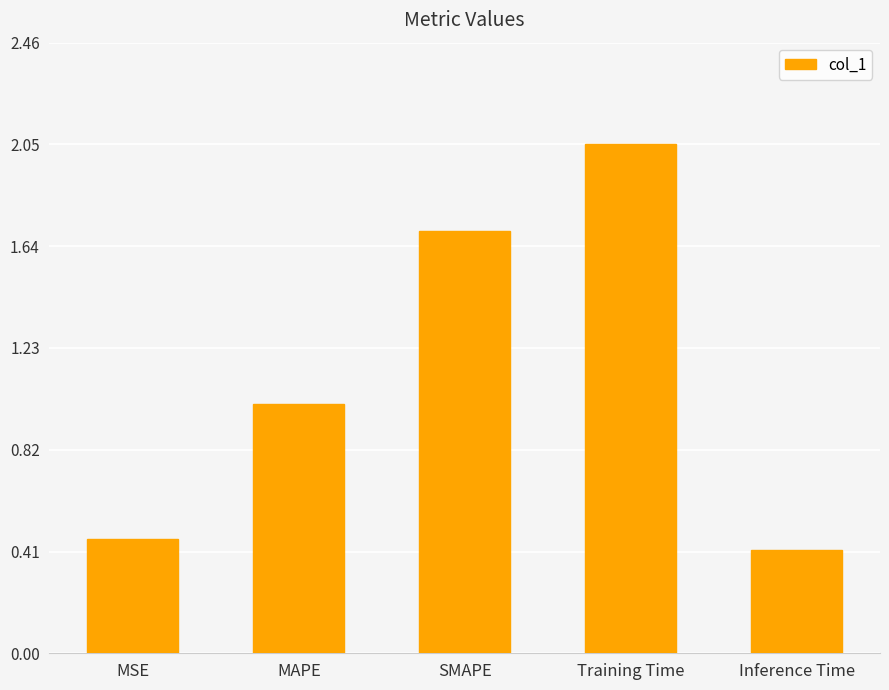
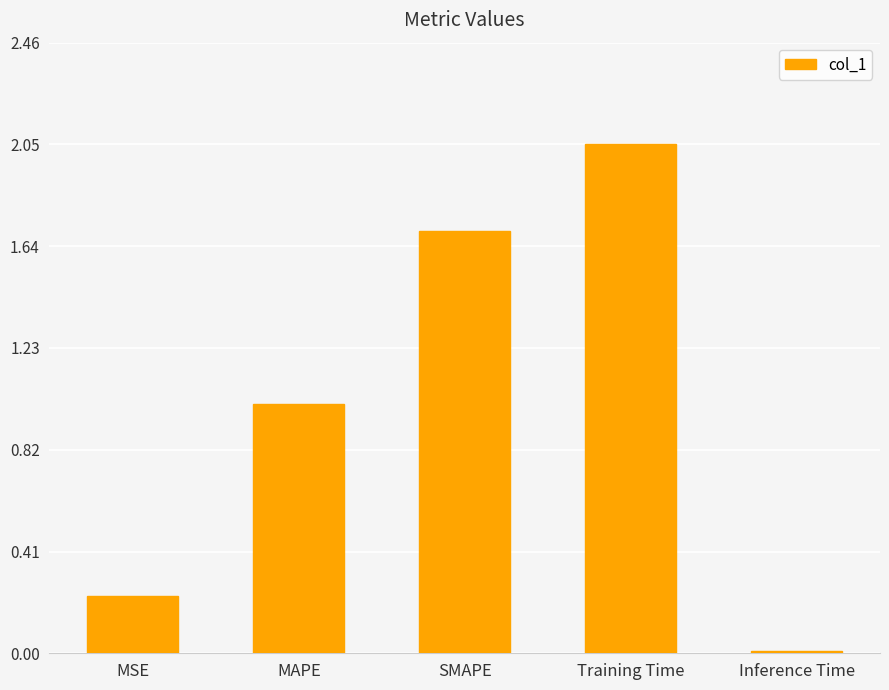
MSE: 0.46 -> 0.23
Inference Time: 0.41 -> 0.01
